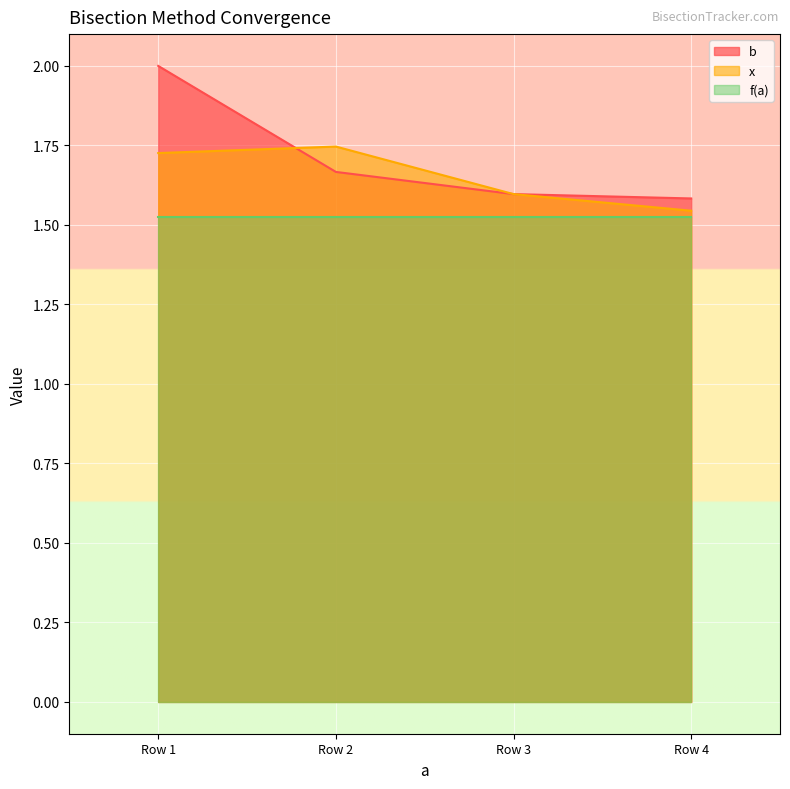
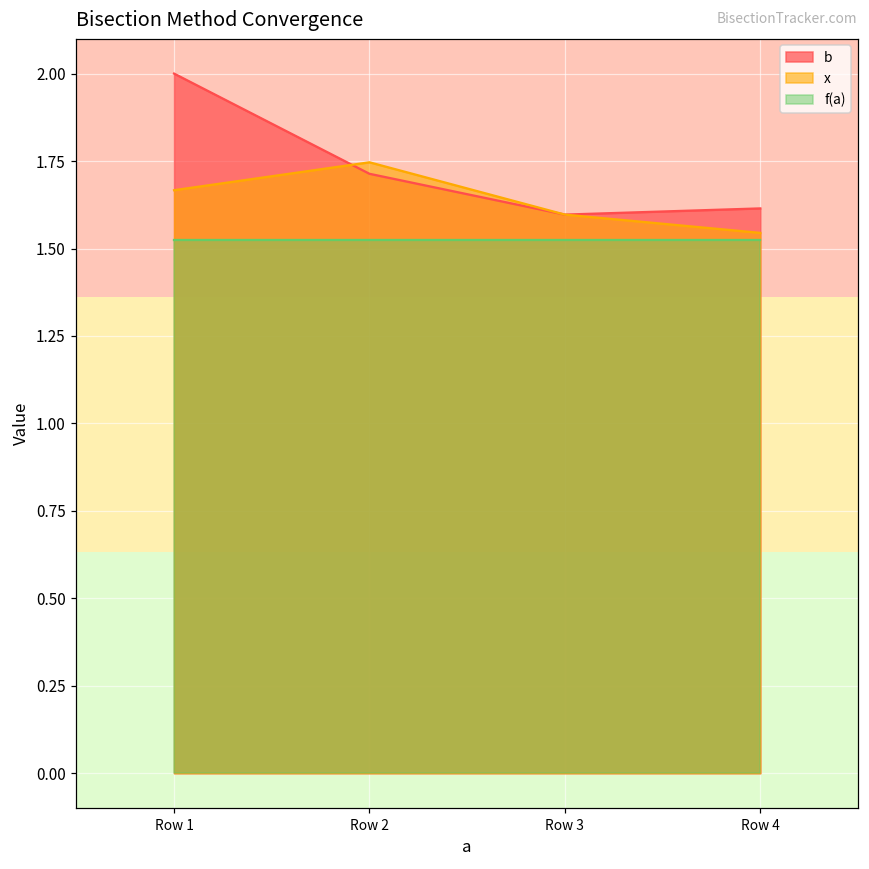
x, Row 1: 1.73 -> 1.67
b, Row 2: 1.67 -> 1.71
b, Row 4: 1.58 -> 1.61
